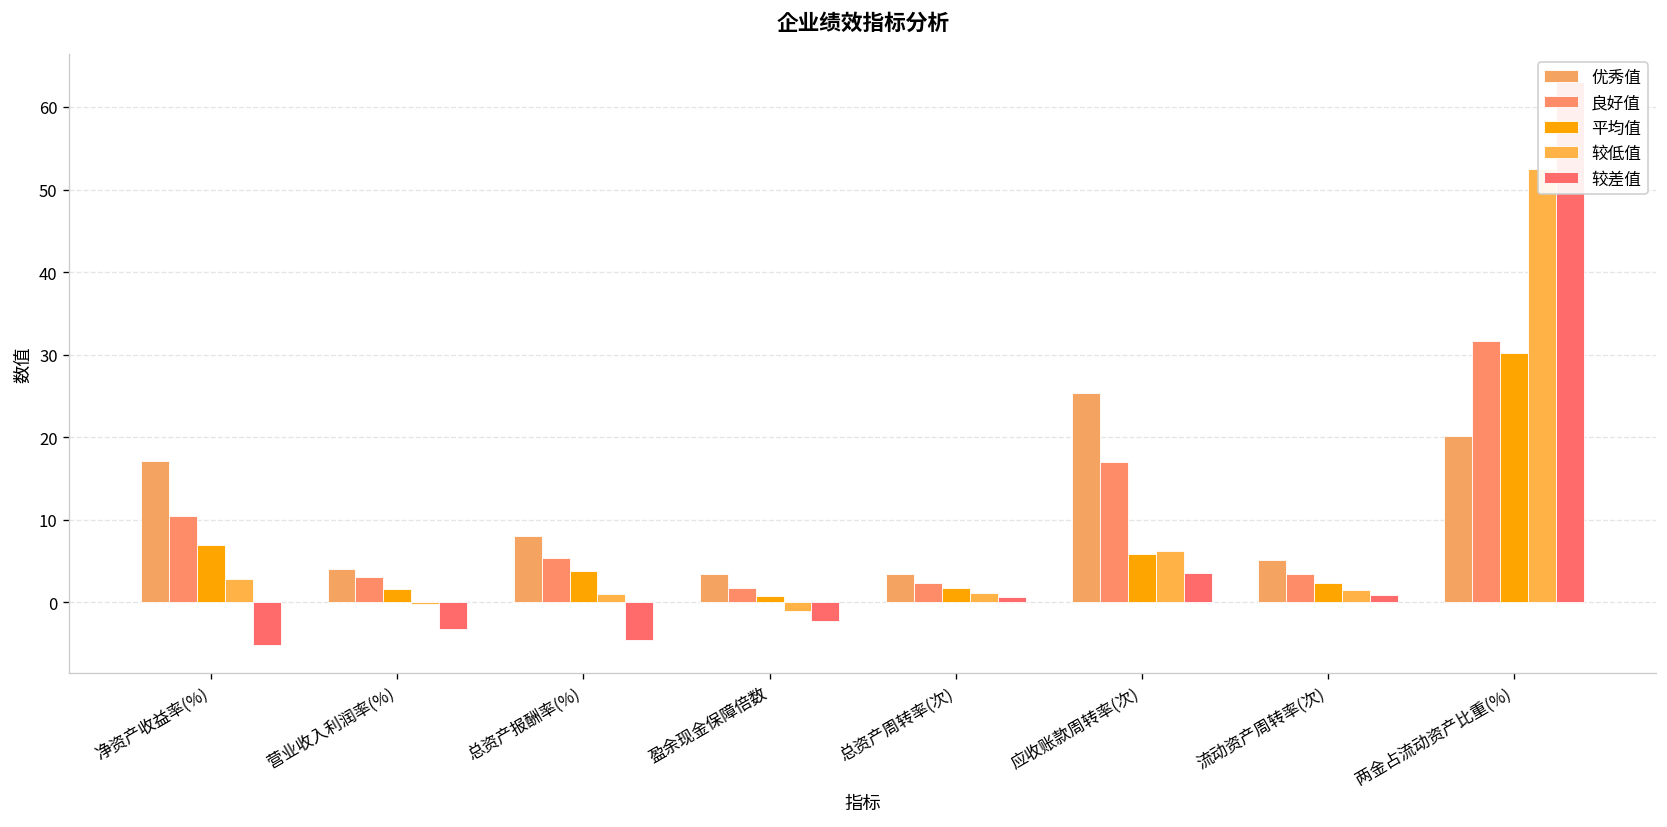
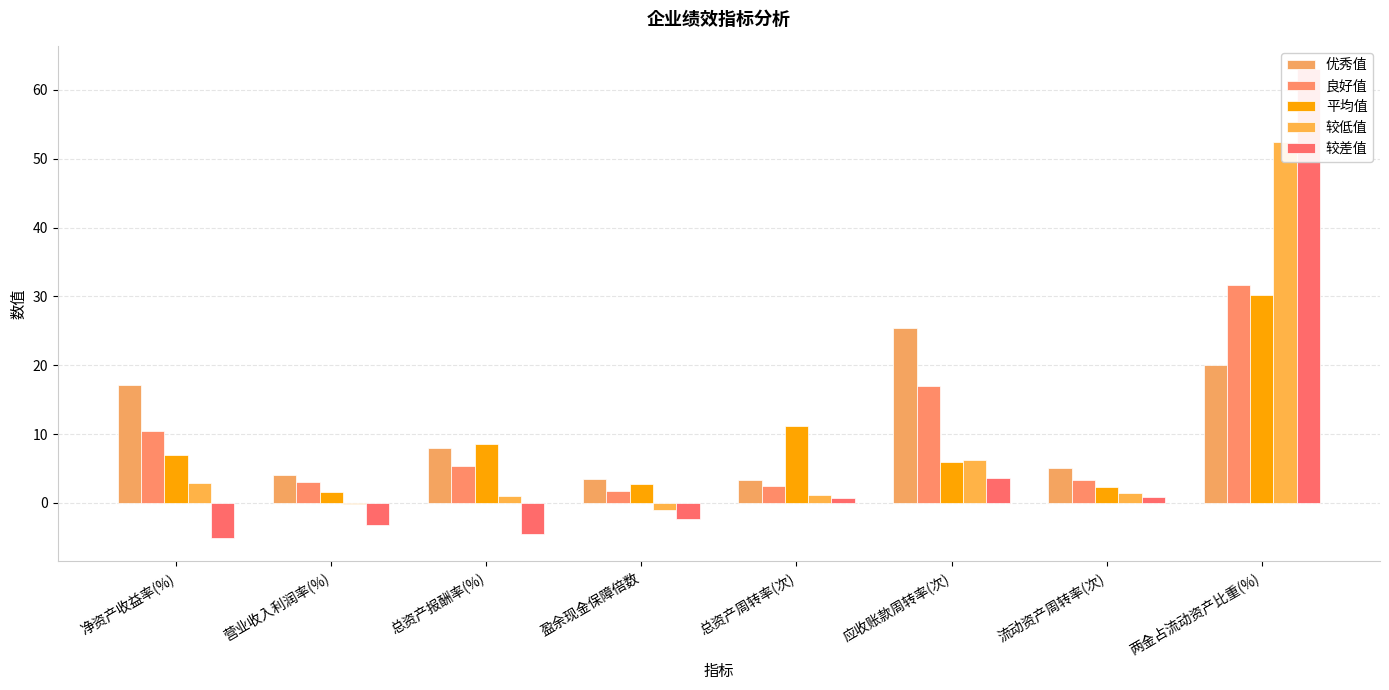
平均值, 总资产报酬率(%): 4 -> 9
平均值, 盈余现金保障倍数: 1 -> 3
平均值, 总资产周转率(次): 2 -> 11
